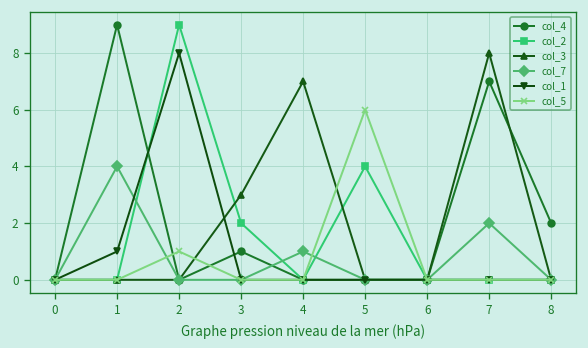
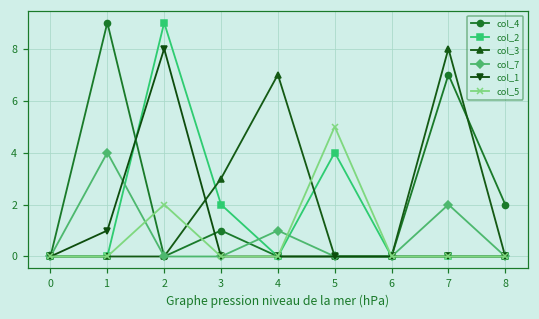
col_5, 2: 1 -> 2
col_5, 5: 6 -> 5
